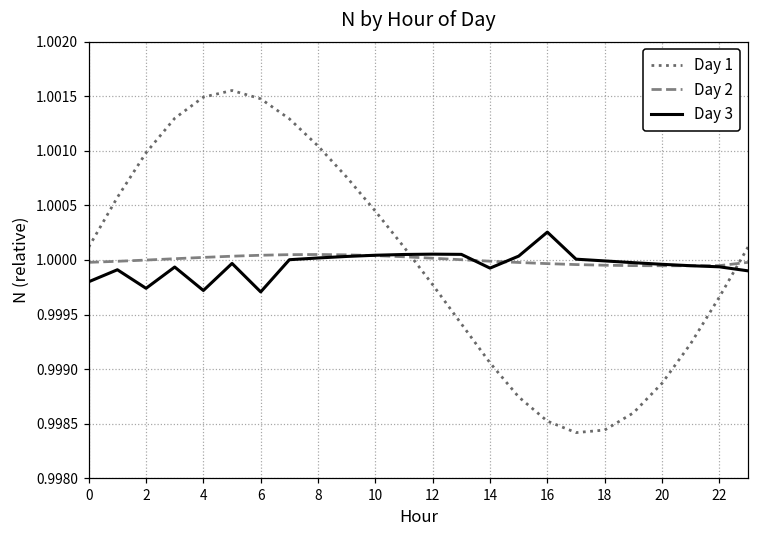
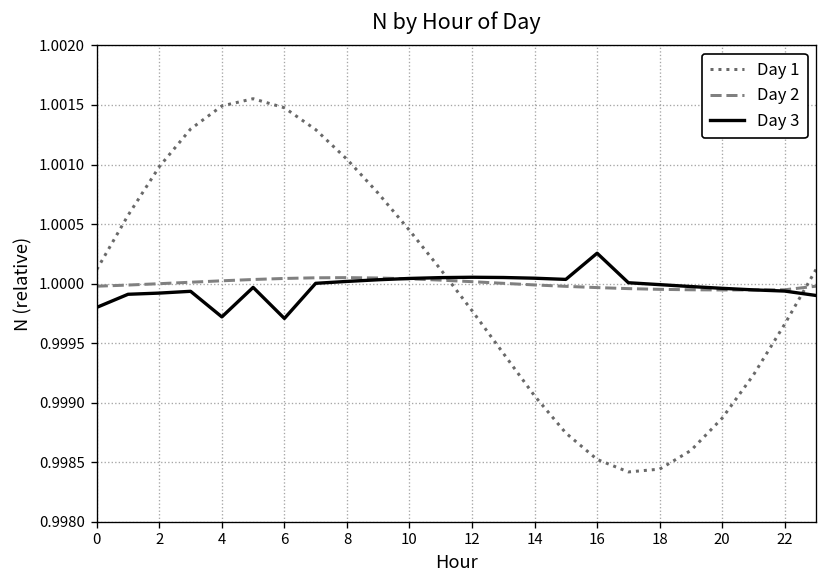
Day 3, 2: 0.9997 -> 0.9999
Day 3, 14: 0.9999 -> 1.0000
